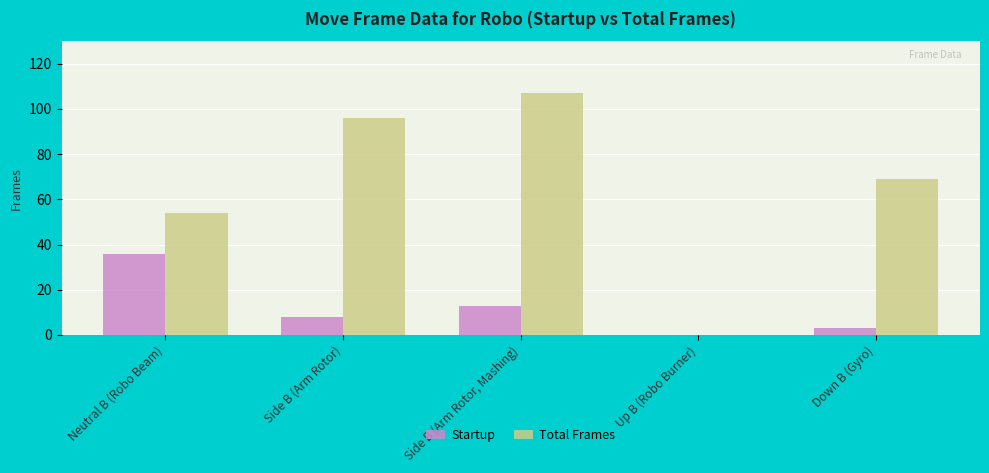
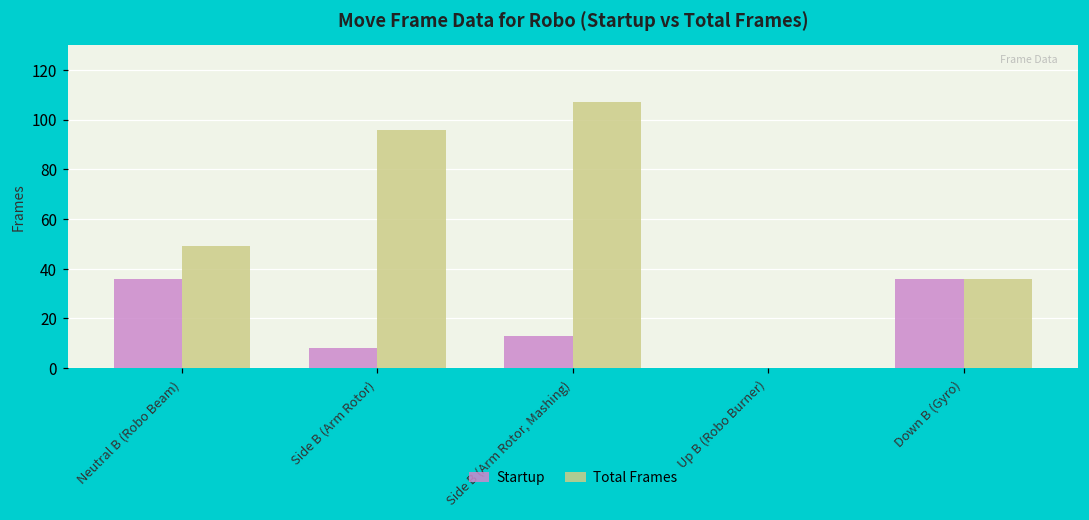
Total Frames, Neutral B (Robo Beam): 54 -> 49
Startup, Down B (Gyro): 3 -> 36
Total Frames, Down B (Gyro): 69 -> 36
